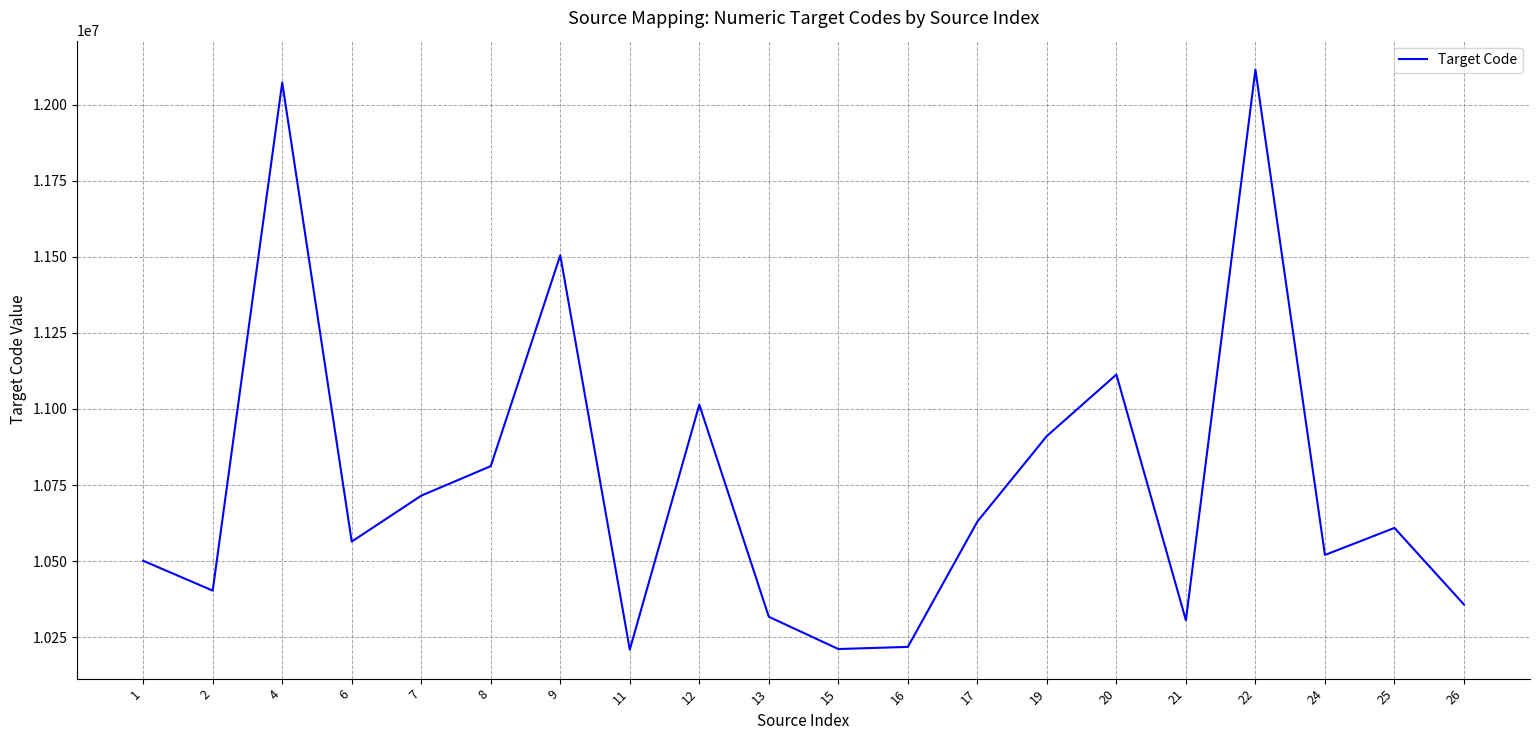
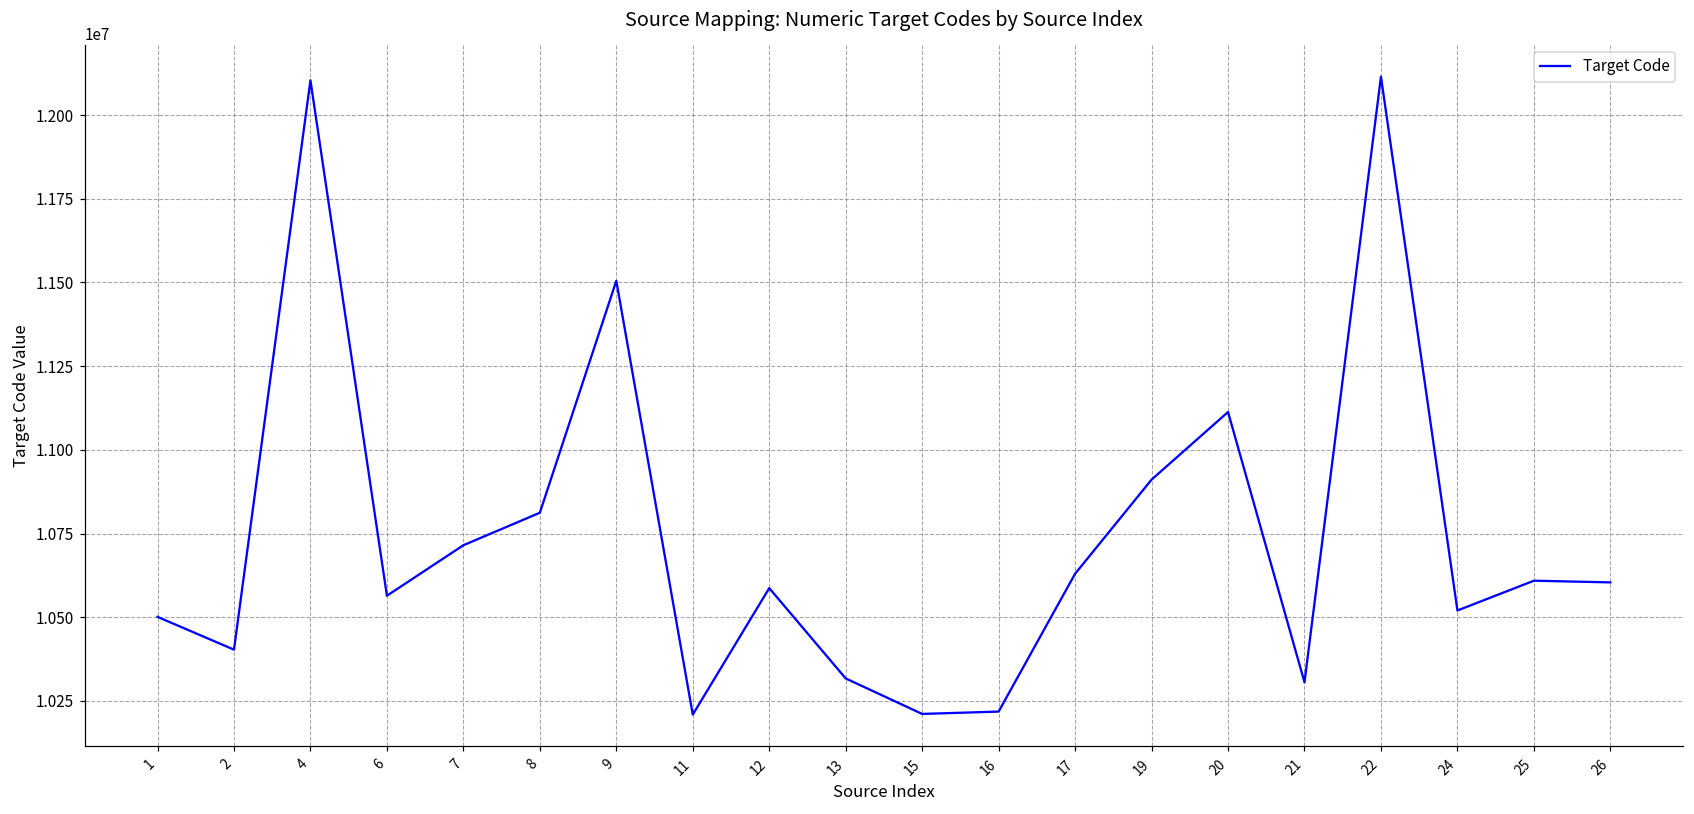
4: 12070000 -> 12100000
12: 11010000 -> 10590000
26: 10360000 -> 10600000
